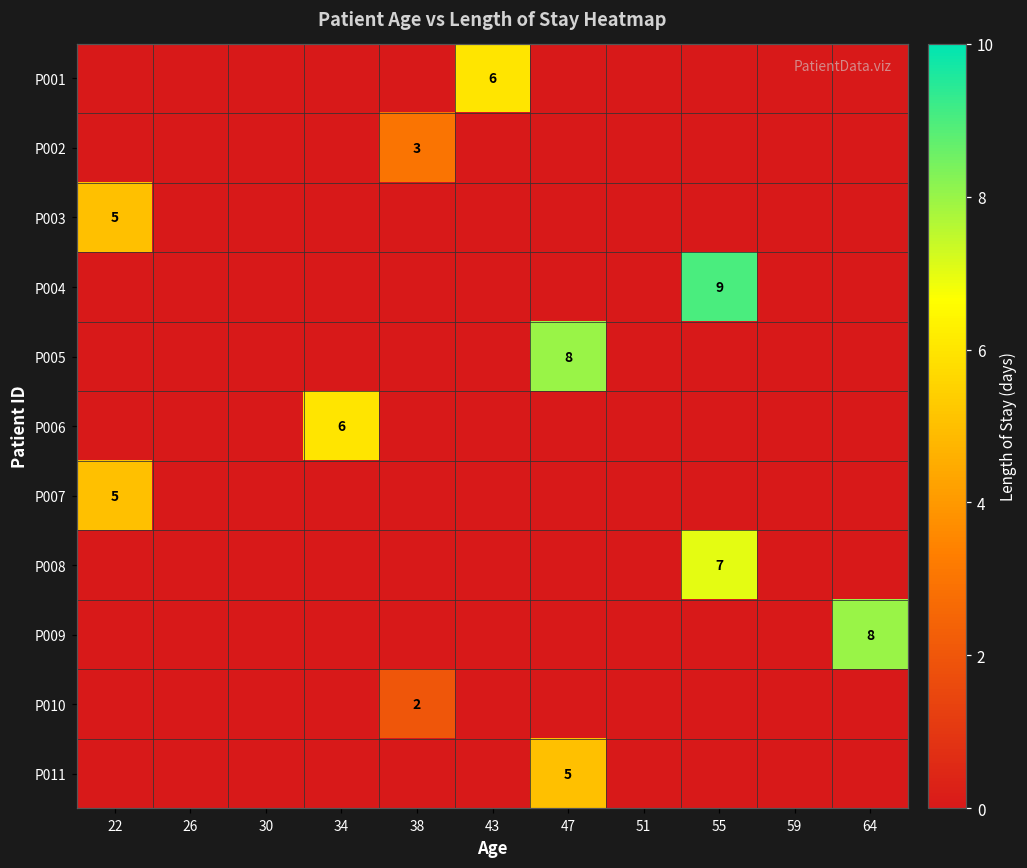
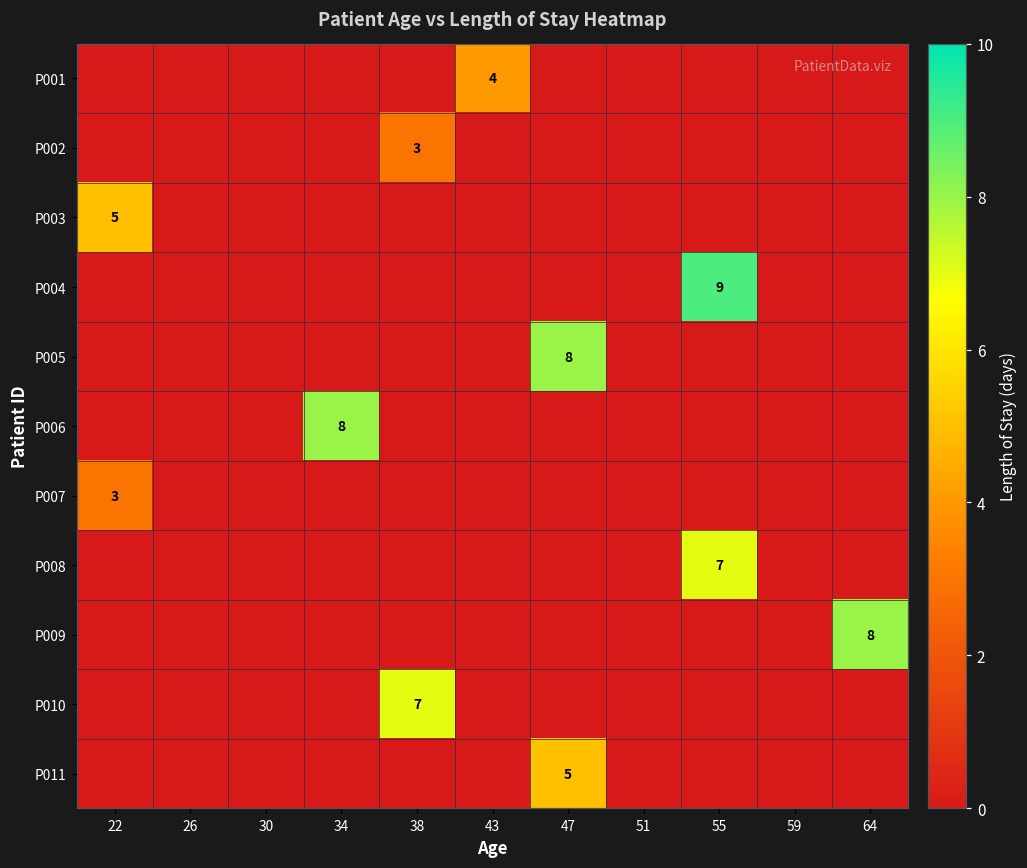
P001, 43: 6 -> 4
P006, 34: 6 -> 8
P007, 22: 5 -> 3
P010, 38: 2 -> 7
